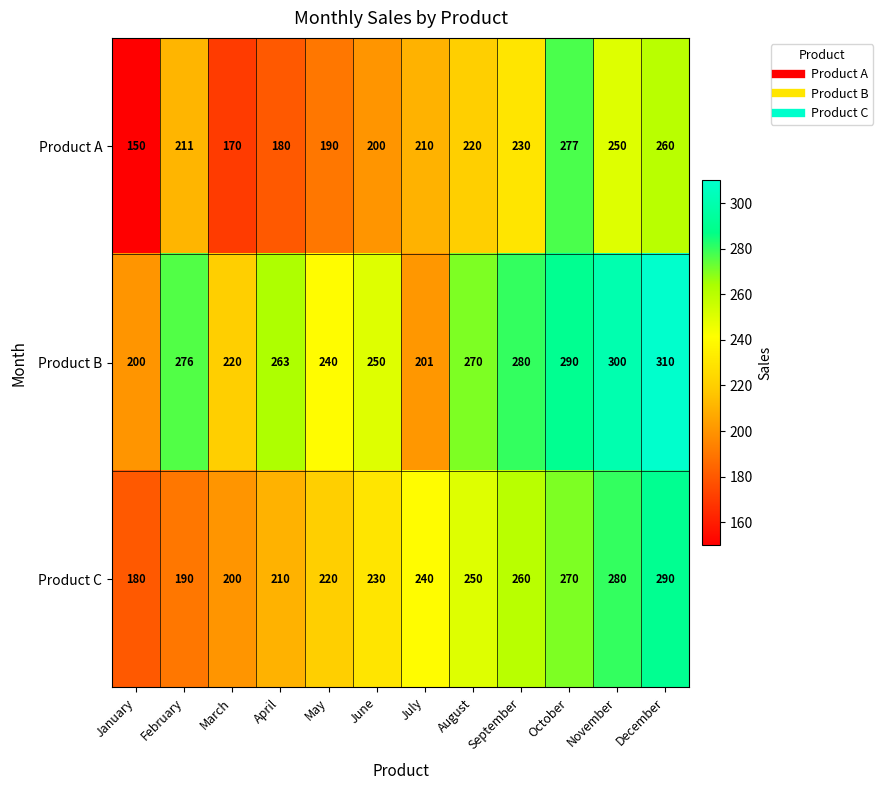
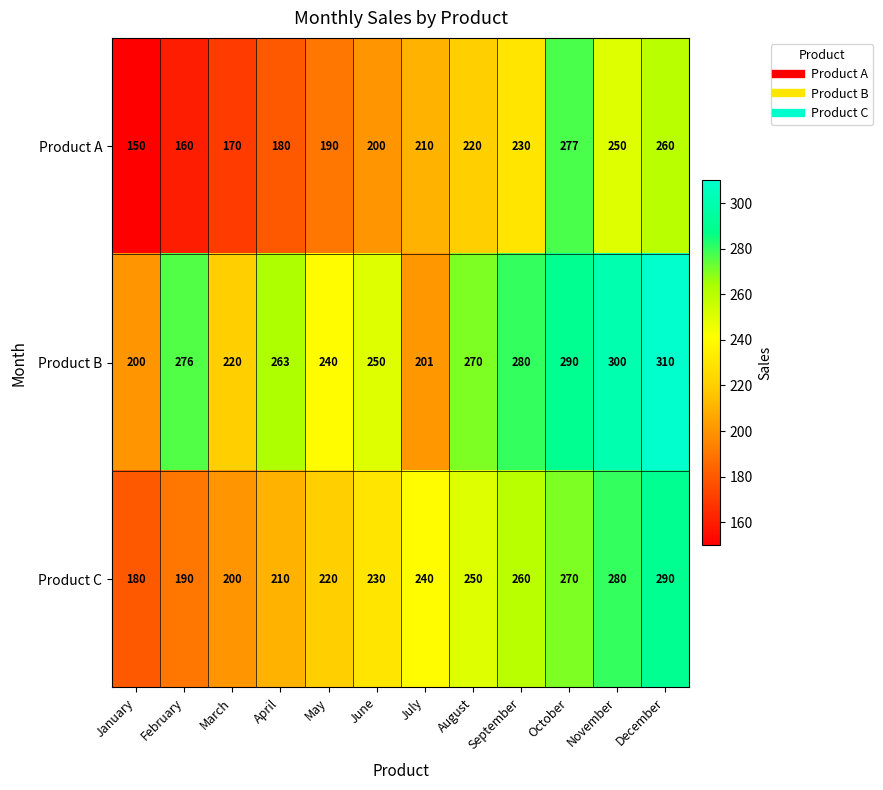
Product A, February: 211 -> 160
